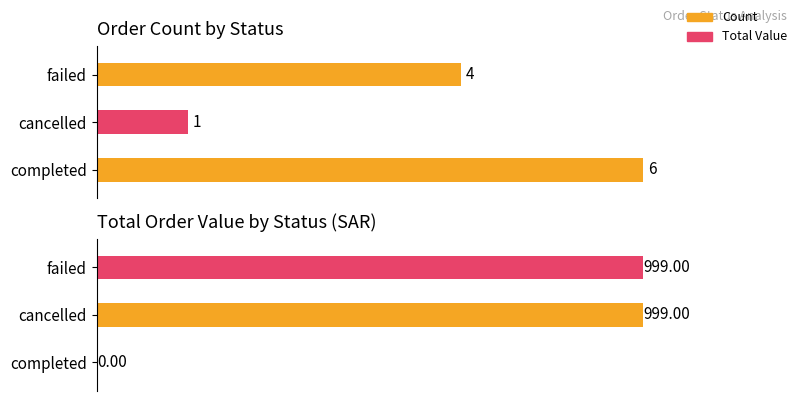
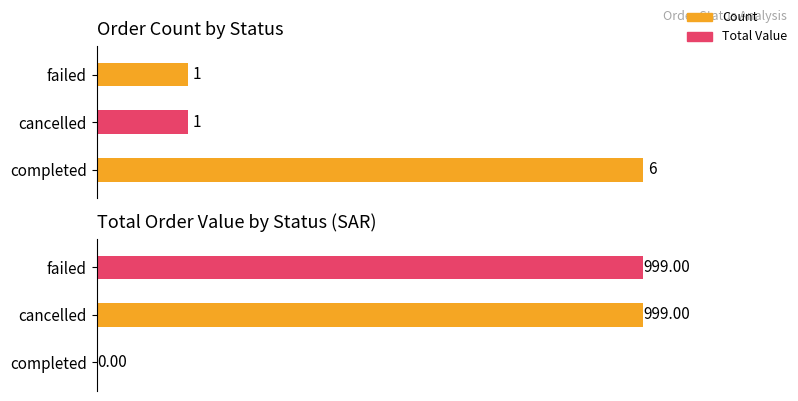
Order Count by Status, failed: 4 -> 1
